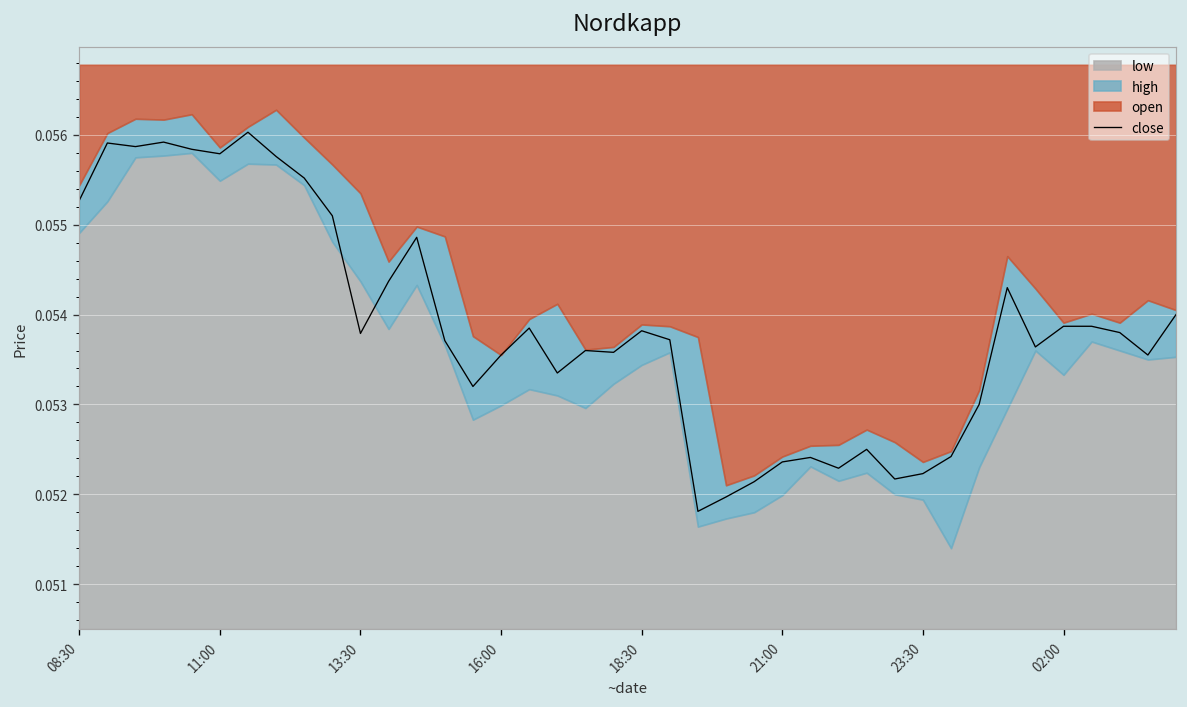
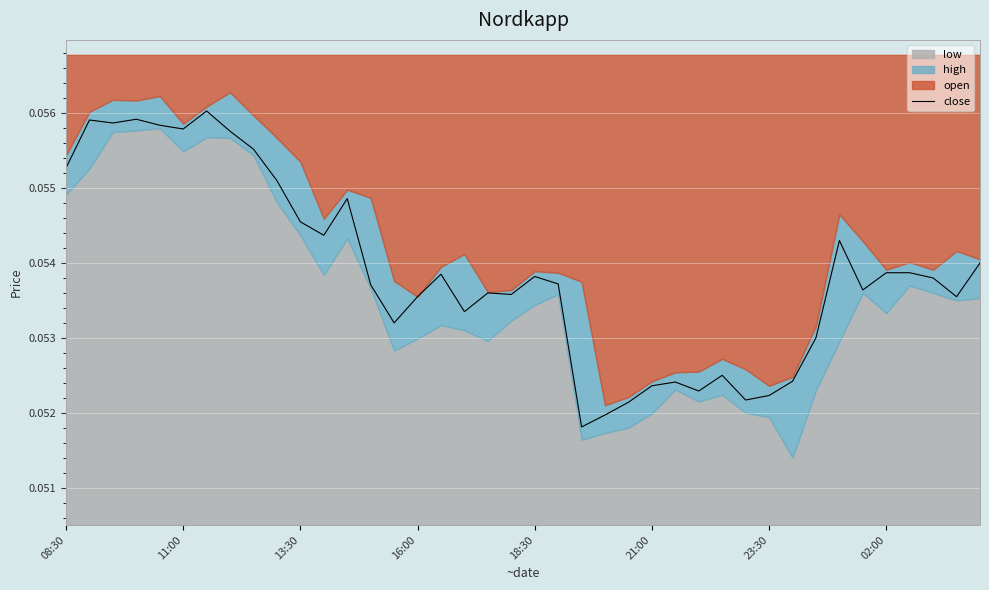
close, 13:30: 0.0538 -> 0.0546
